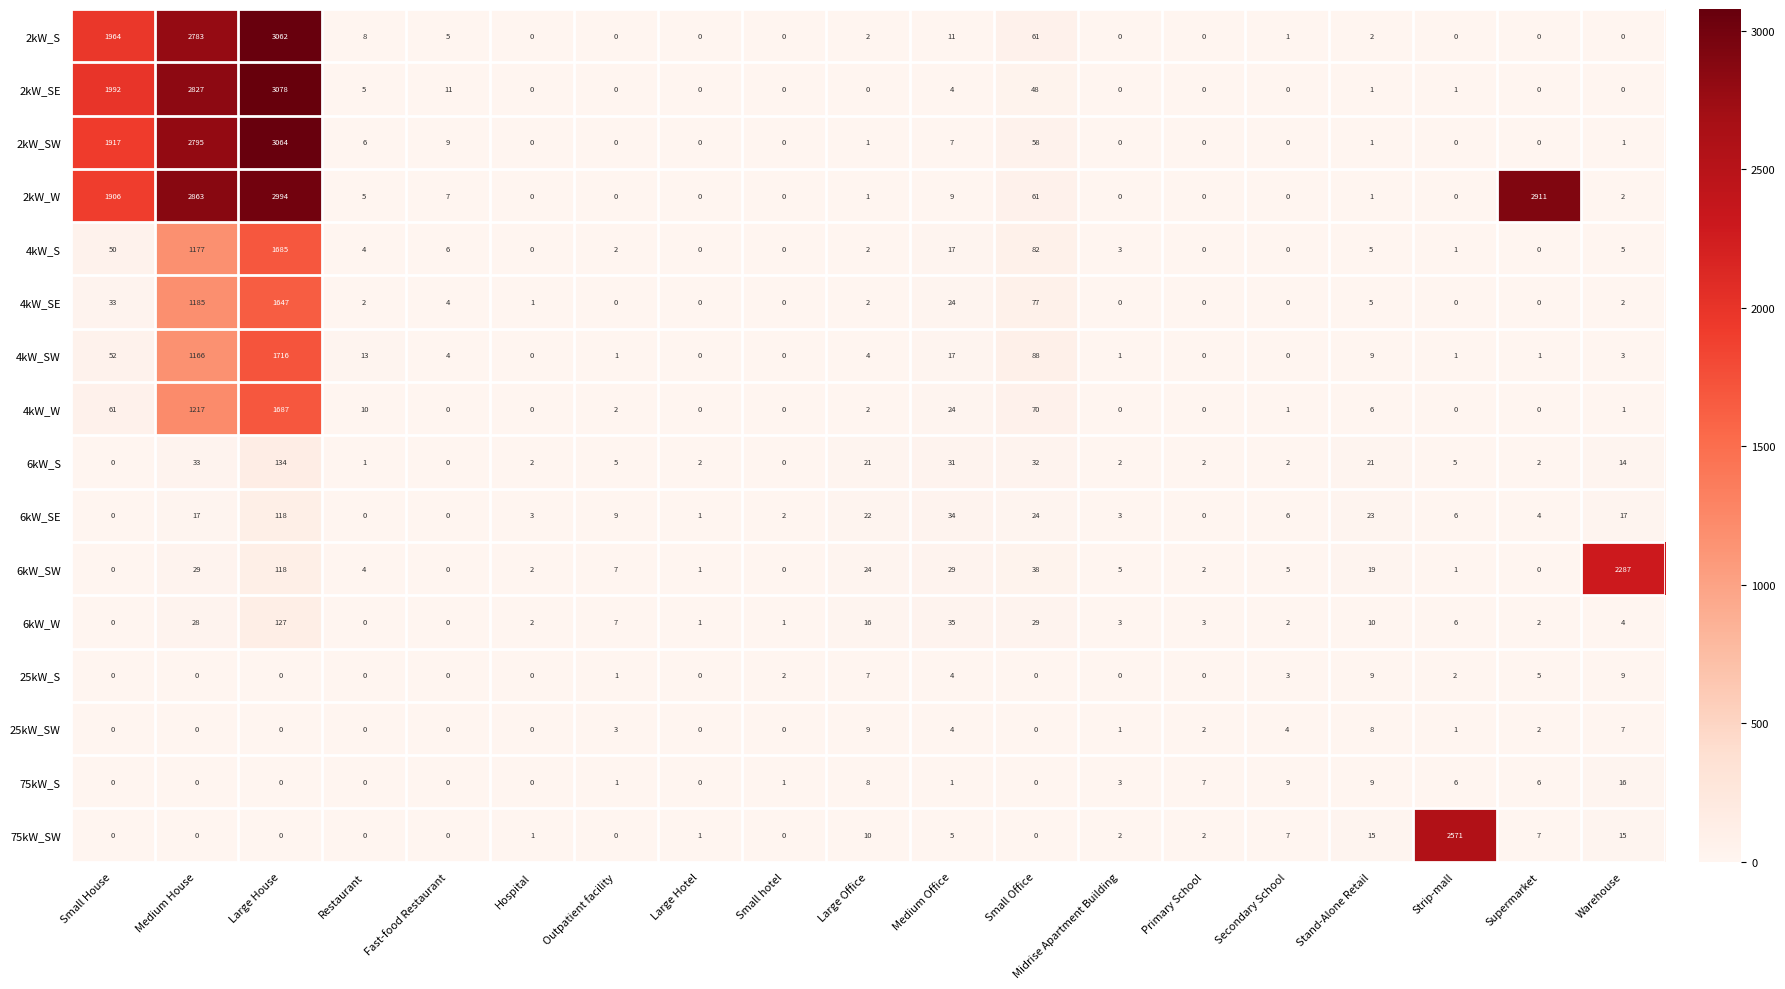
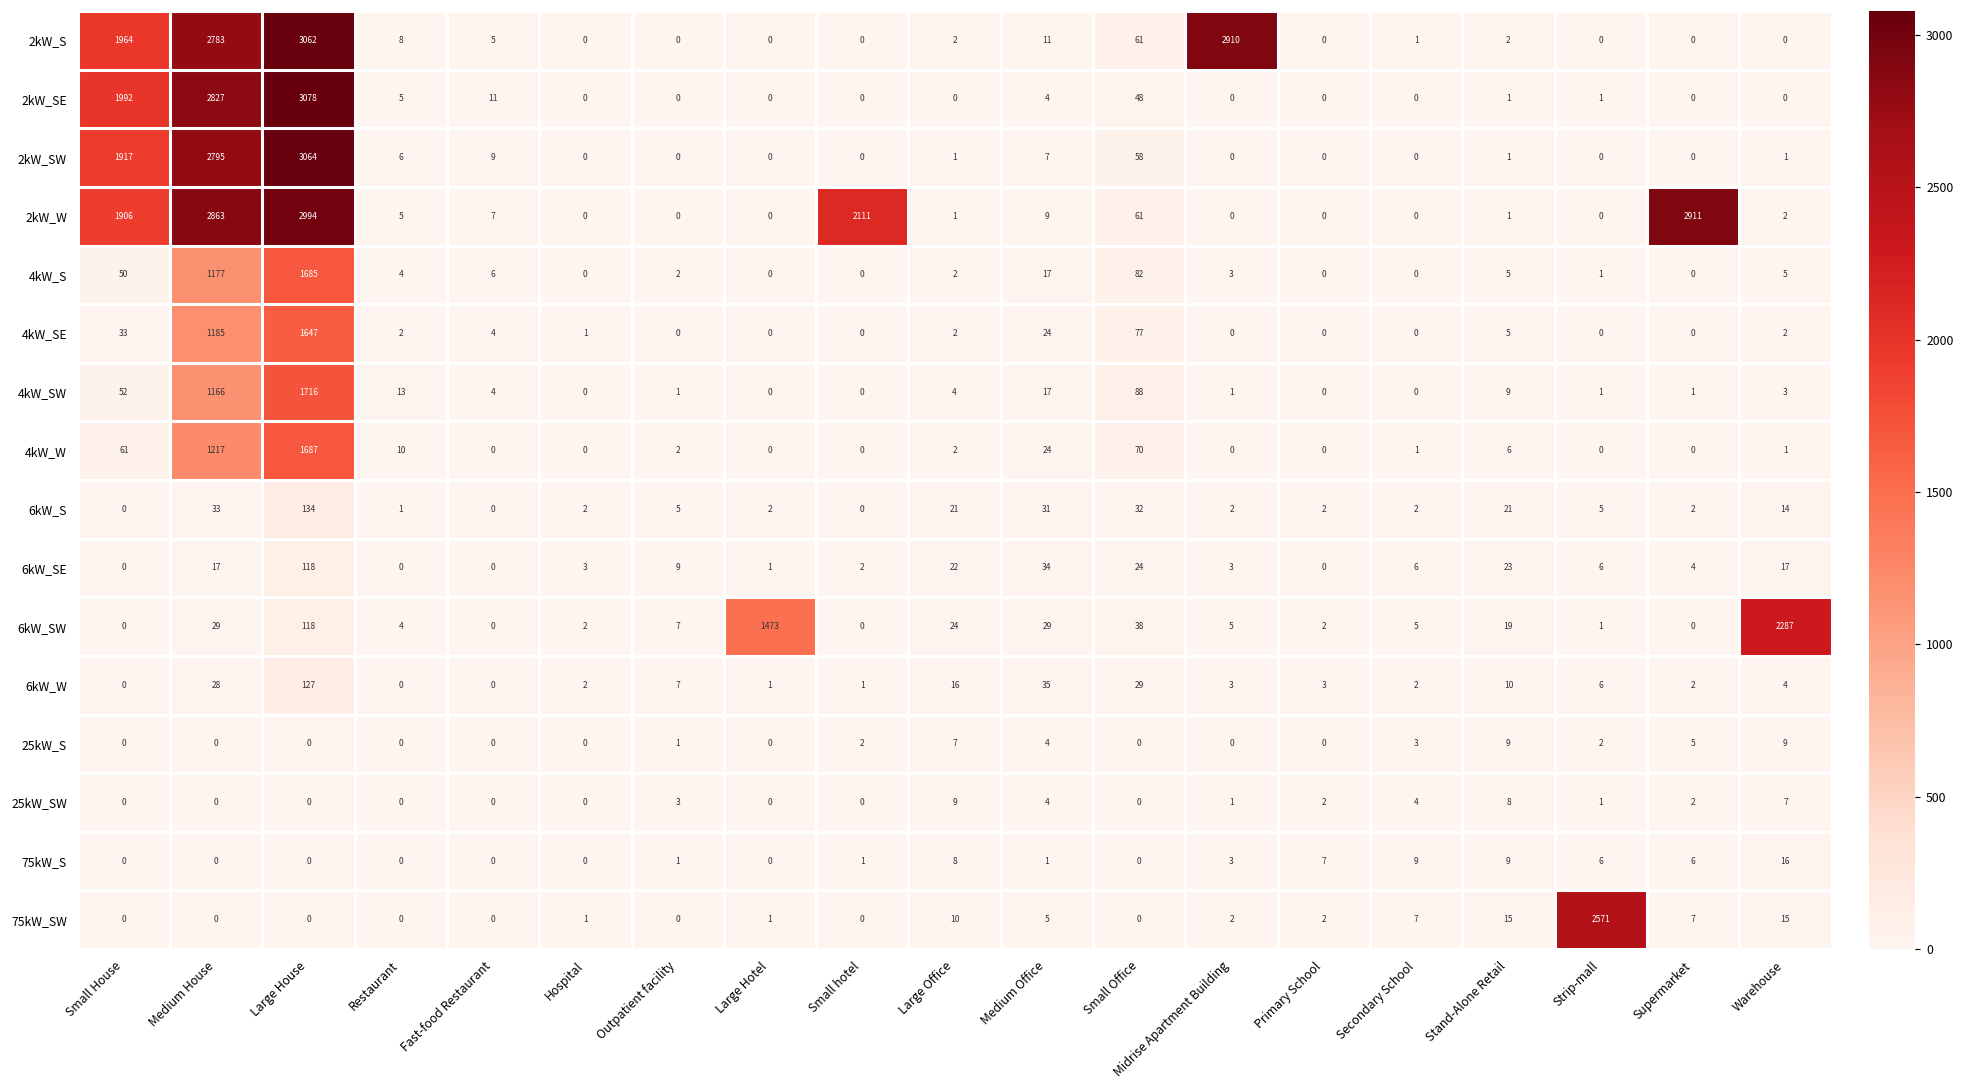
2kW_S, Midrise Apartment Building: 0 -> 2910
2kW_W, Small hotel: 0 -> 2111
6kW_SW, Large Hotel: 1 -> 1473
